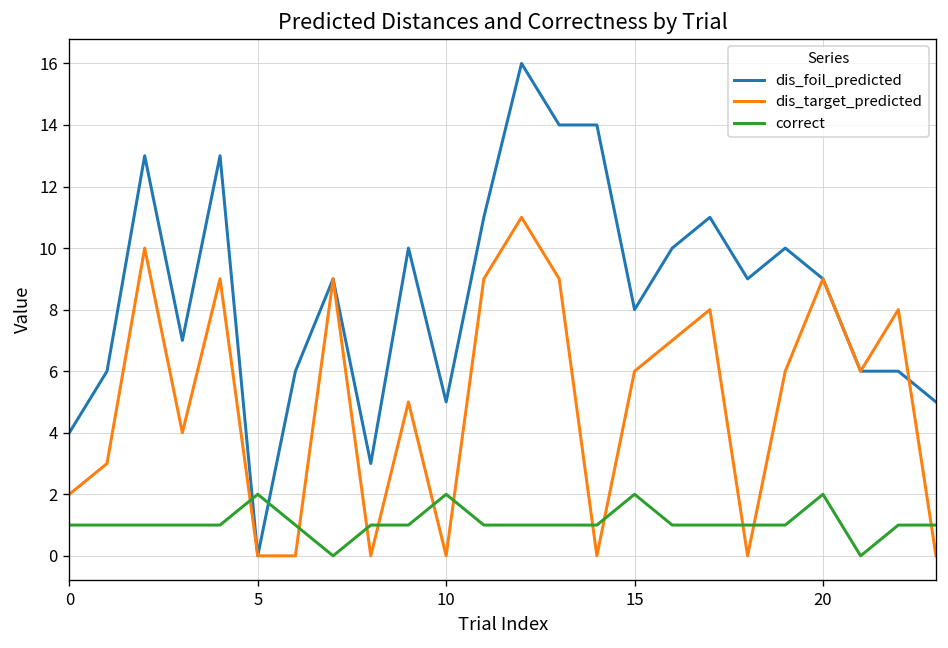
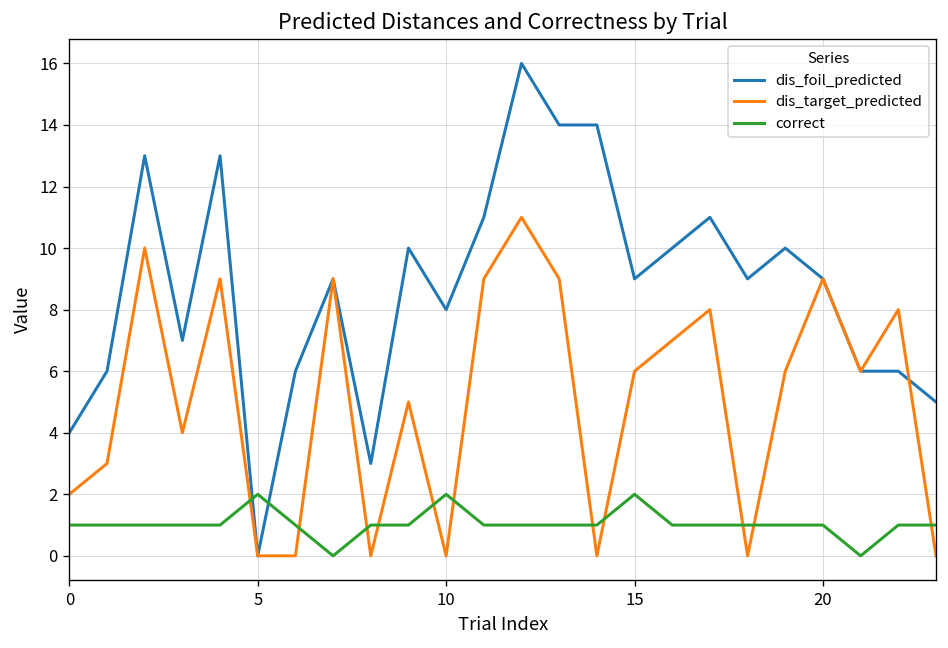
dis_foil_predicted, 10: 5 -> 8
dis_foil_predicted, 15: 8 -> 9
correct, 20: 2 -> 1
